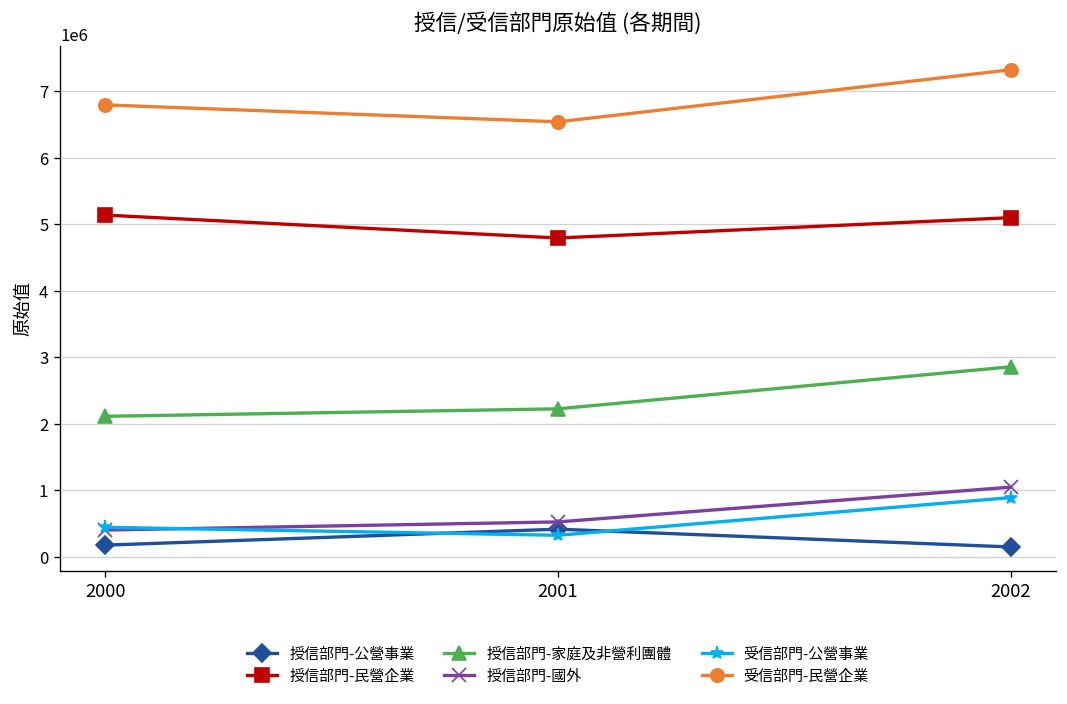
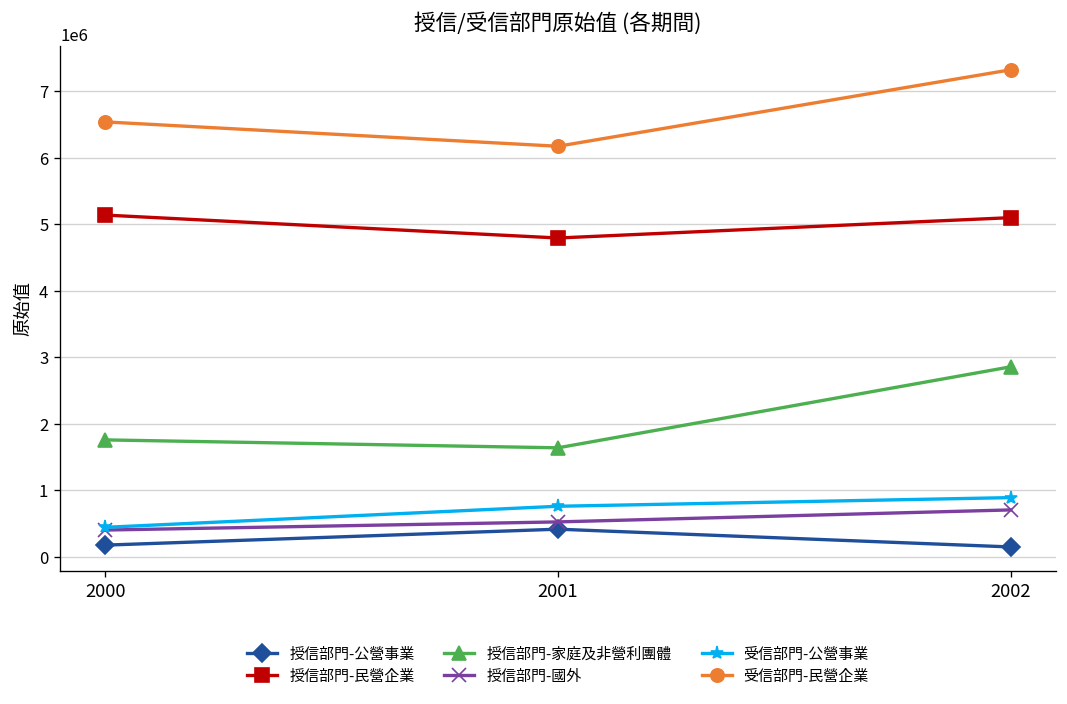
授信部門-家庭及非營利團體, 2000: 2100000 -> 1800000
受信部門-民營企業, 2000: 6800000 -> 6500000
授信部門-家庭及非營利團體, 2001: 2200000 -> 1600000
受信部門-公營事業, 2001: 300000 -> 800000
受信部門-民營企業, 2001: 6500000 -> 6200000
授信部門-國外, 2002: 1000000 -> 700000
